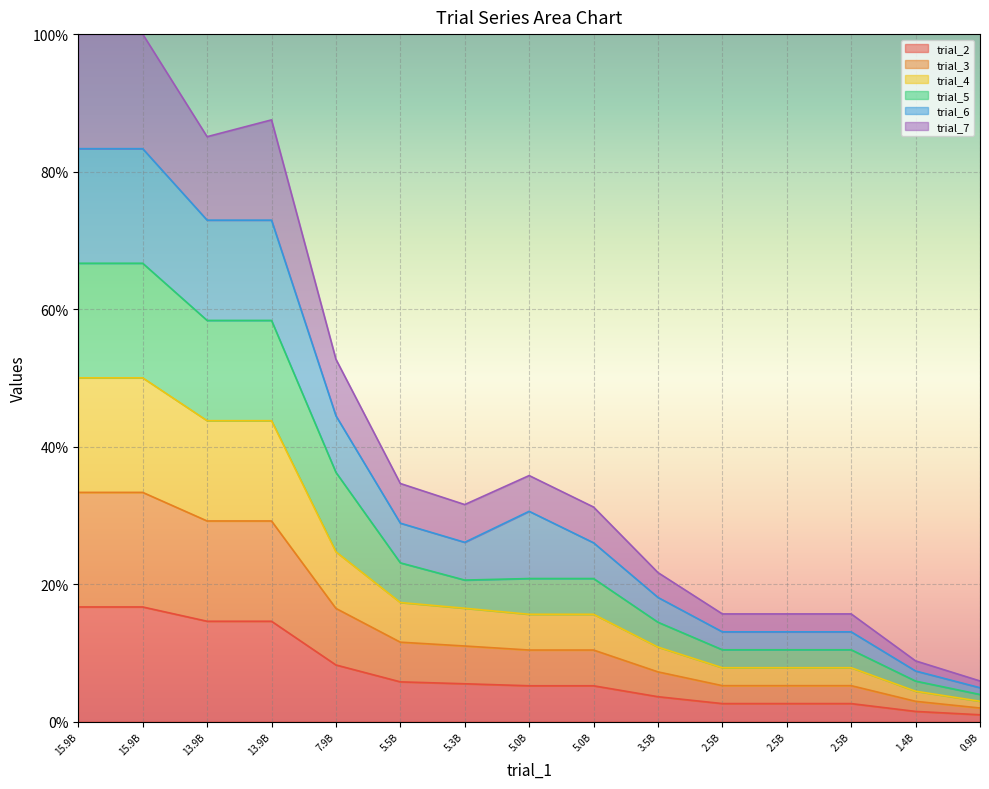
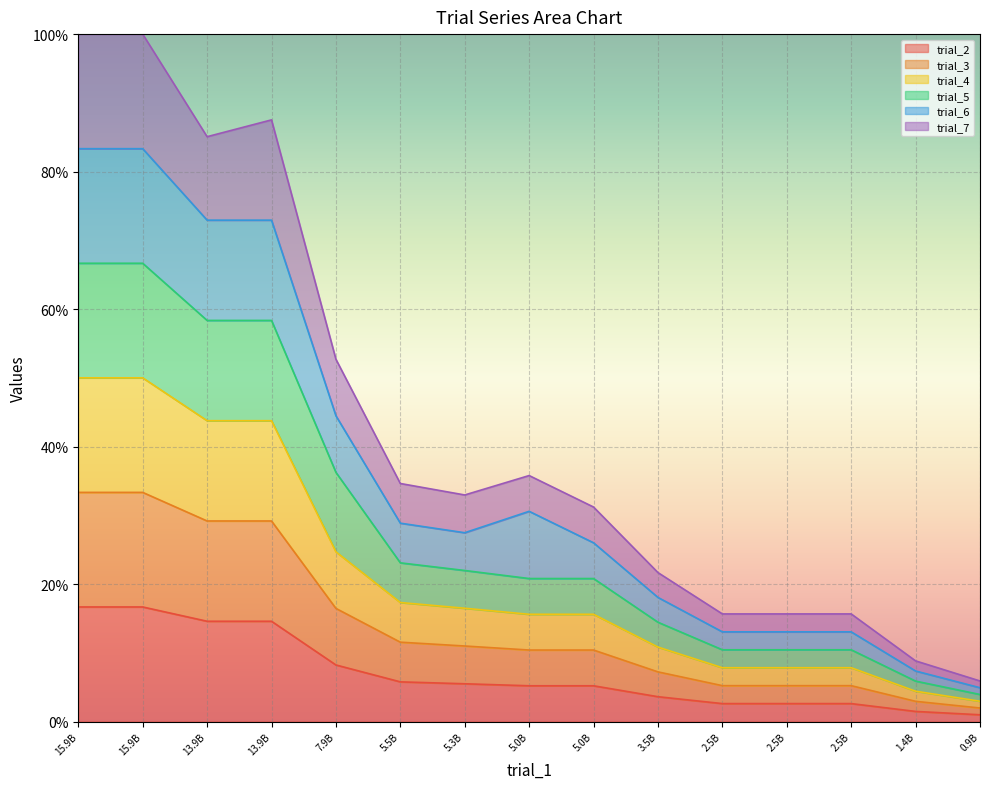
trial_5, 5.3B: 4% -> 5%
